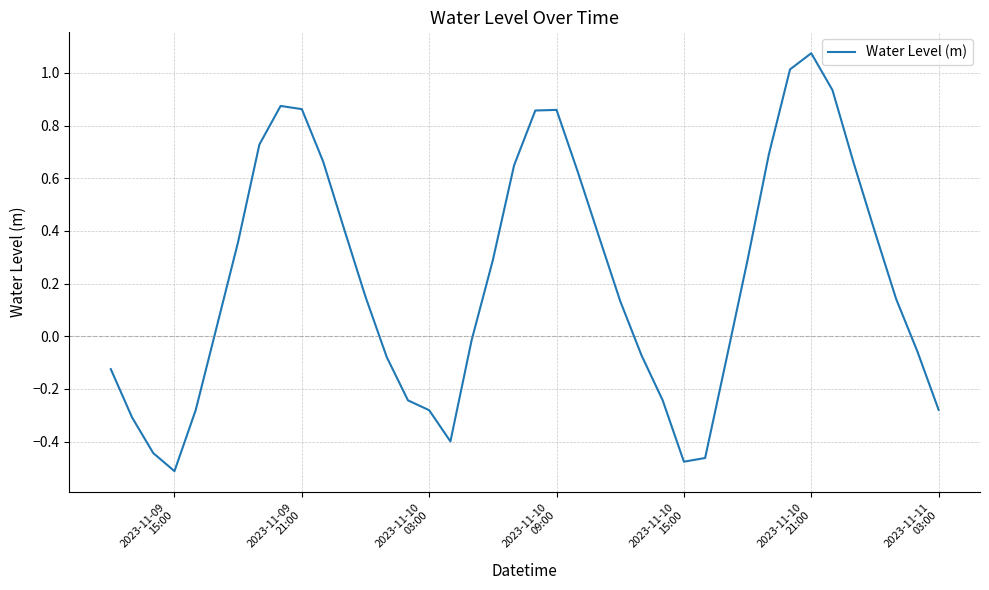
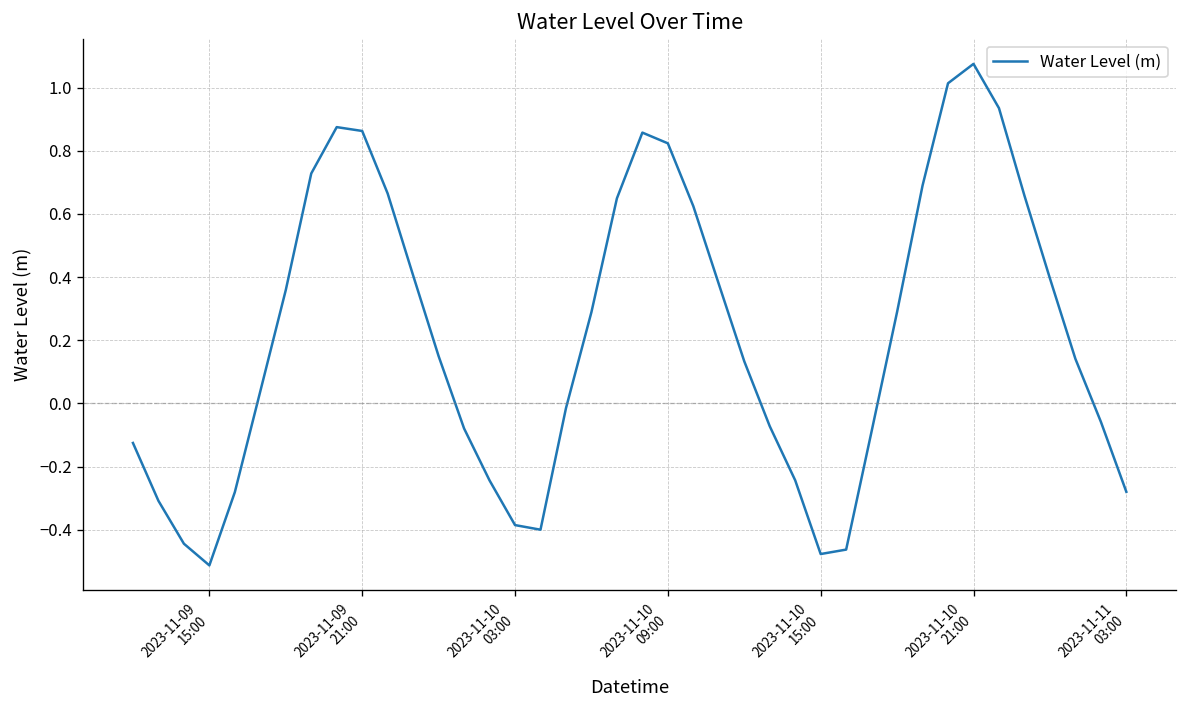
2023-11-10 03:00: -0.28 -> -0.38
2023-11-10 09:00: 0.86 -> 0.82
